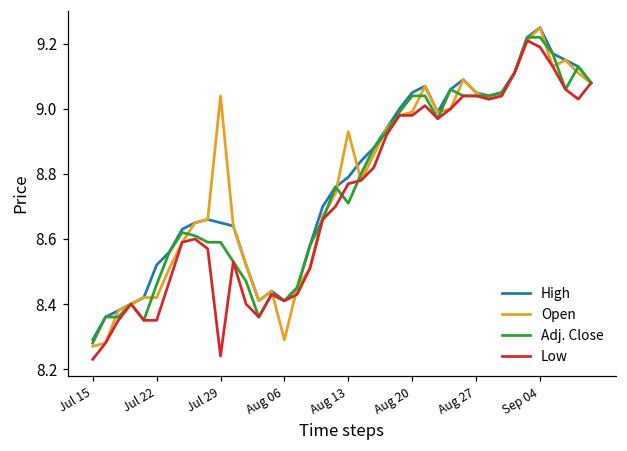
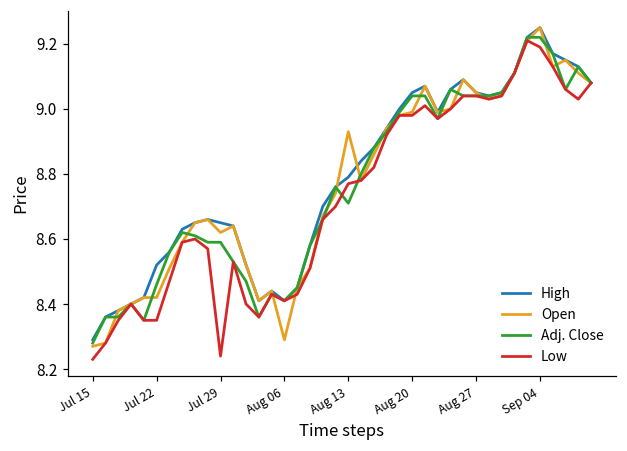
Open, Jul 29: 9.04 -> 8.62
